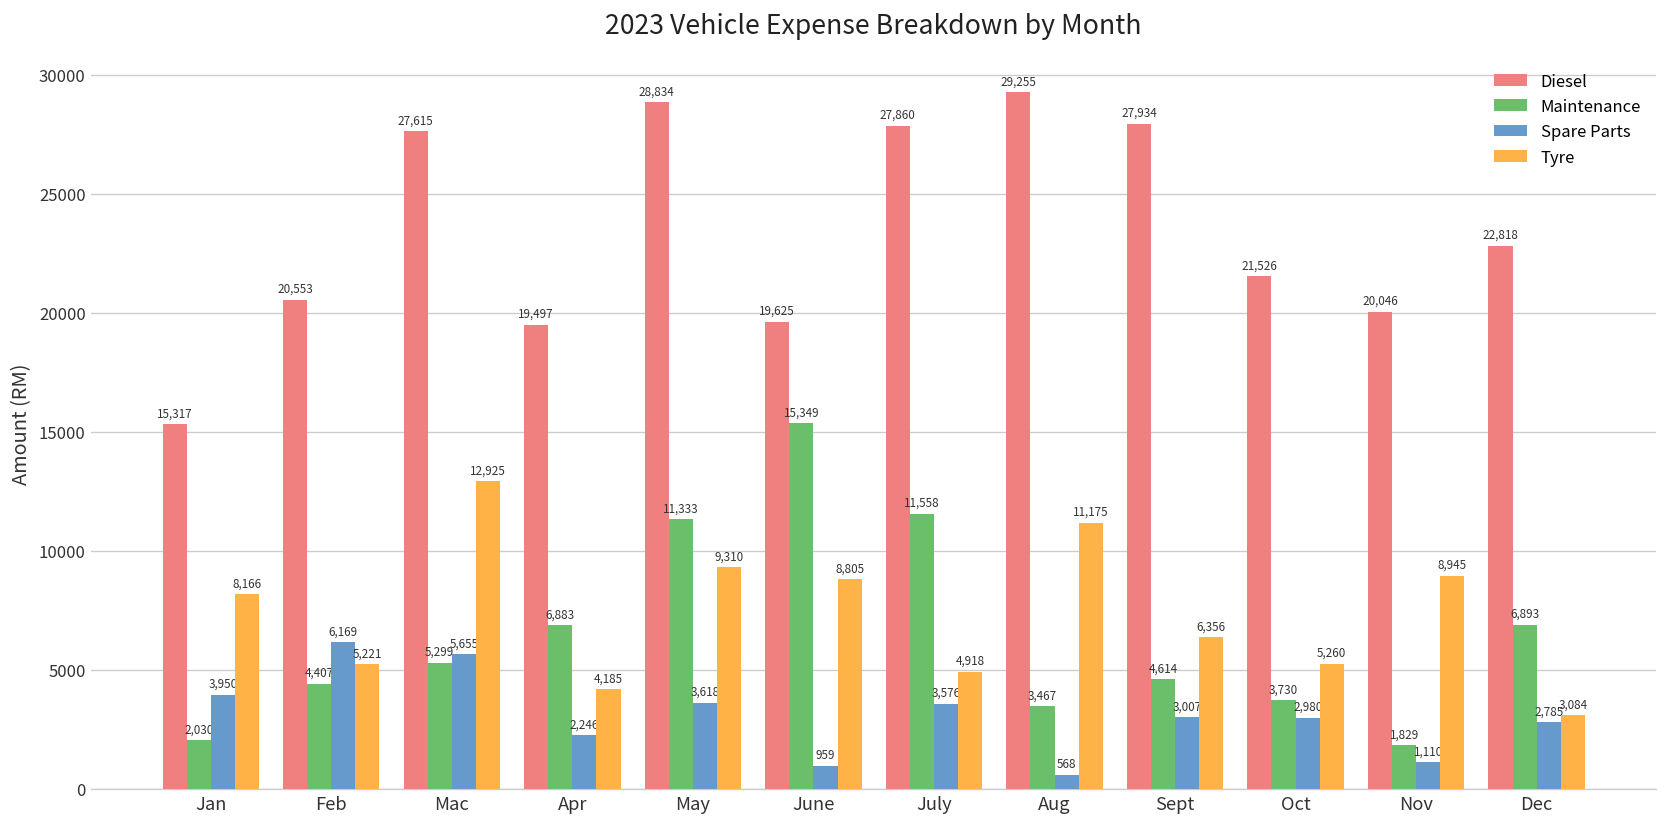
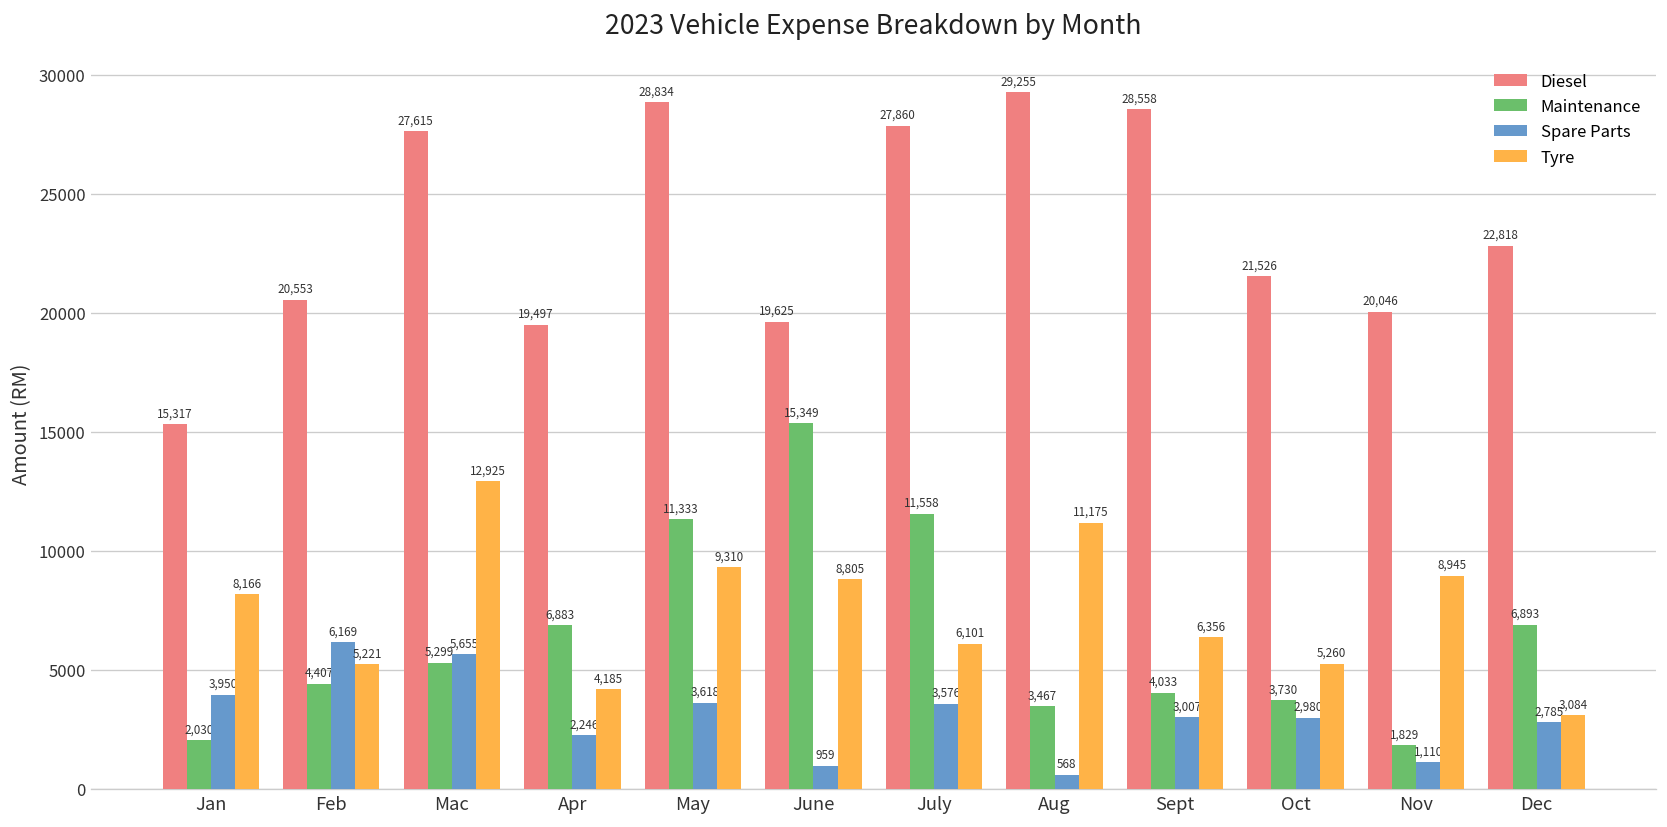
Tyre, July: 4,918 -> 6,101
Diesel, Sept: 27,934 -> 28,558
Maintenance, Sept: 4,614 -> 4,033
